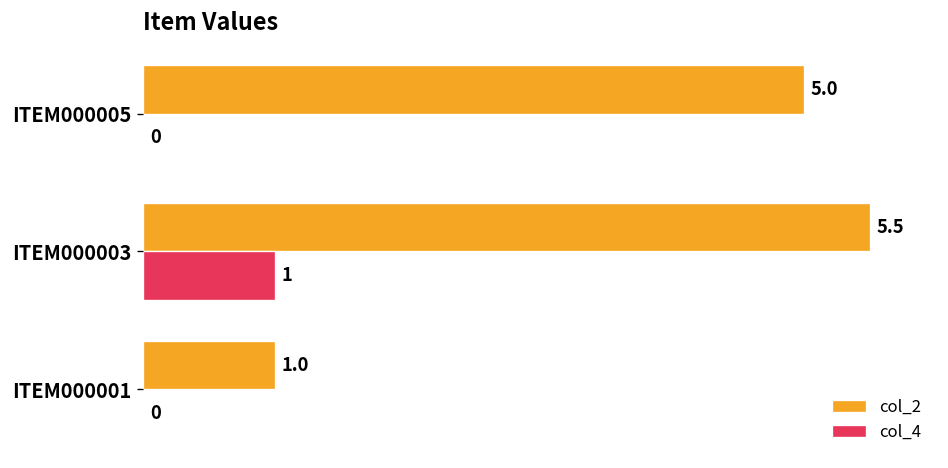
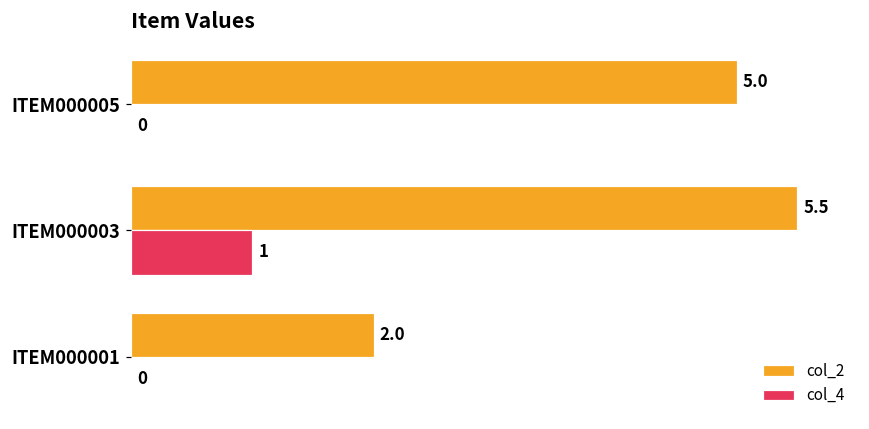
col_2, ITEM000001: 1.0 -> 2.0
